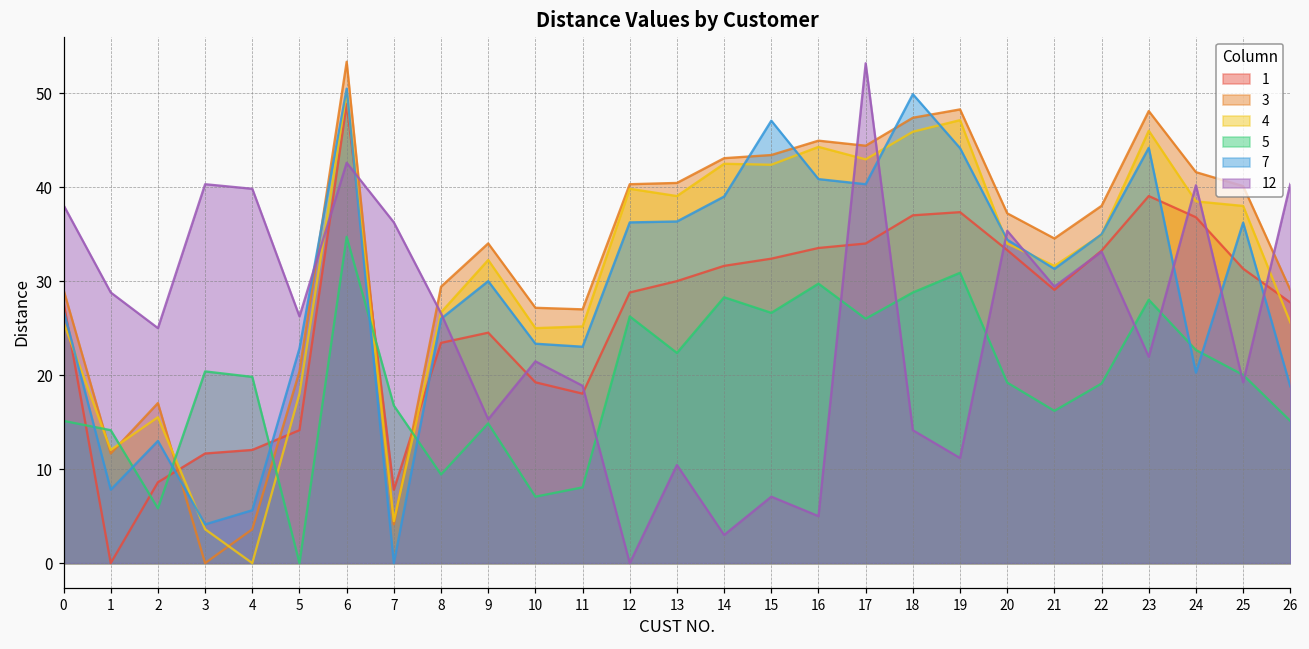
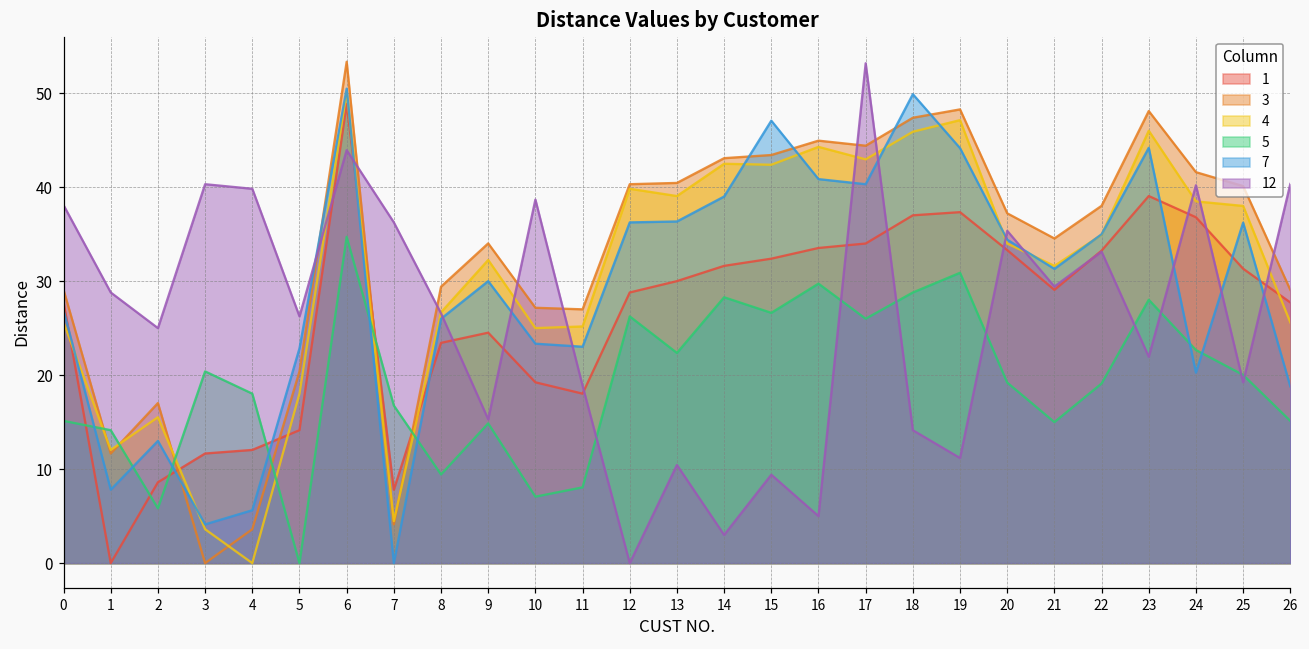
5, 4: 20 -> 18
12, 6: 43 -> 44
12, 10: 21 -> 39
12, 15: 7 -> 9
5, 21: 16 -> 15
